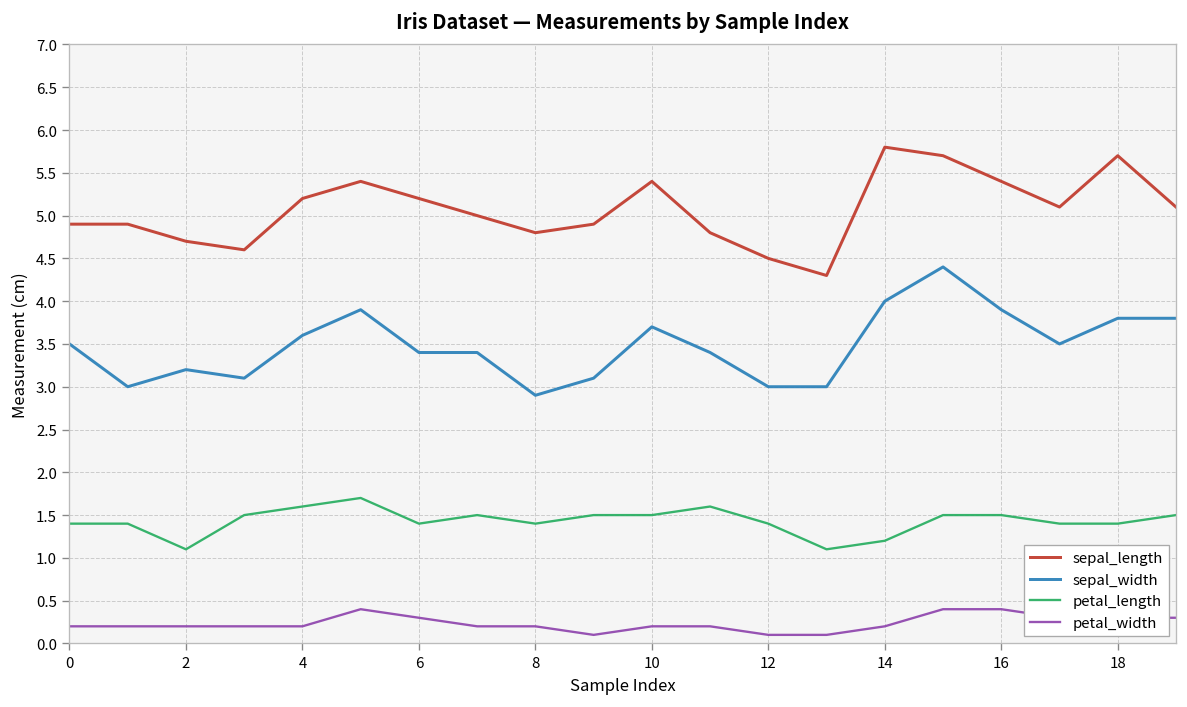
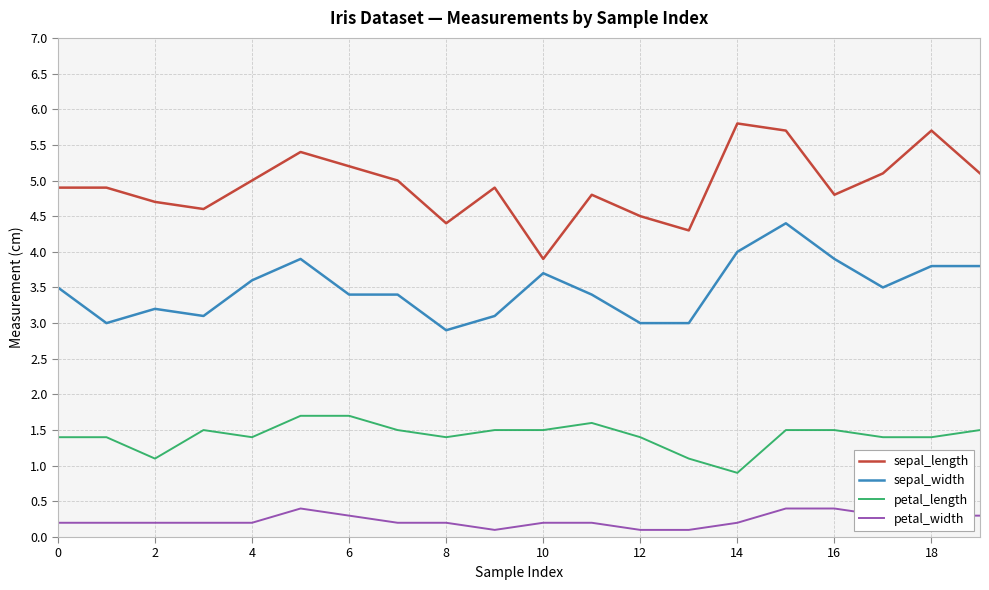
sepal_length, 4: 5.2 -> 5.0
petal_length, 4: 1.6 -> 1.4
petal_length, 6: 1.4 -> 1.7
sepal_length, 8: 4.8 -> 4.4
sepal_length, 10: 5.4 -> 3.9
petal_length, 14: 1.2 -> 0.9
sepal_length, 16: 5.4 -> 4.8
